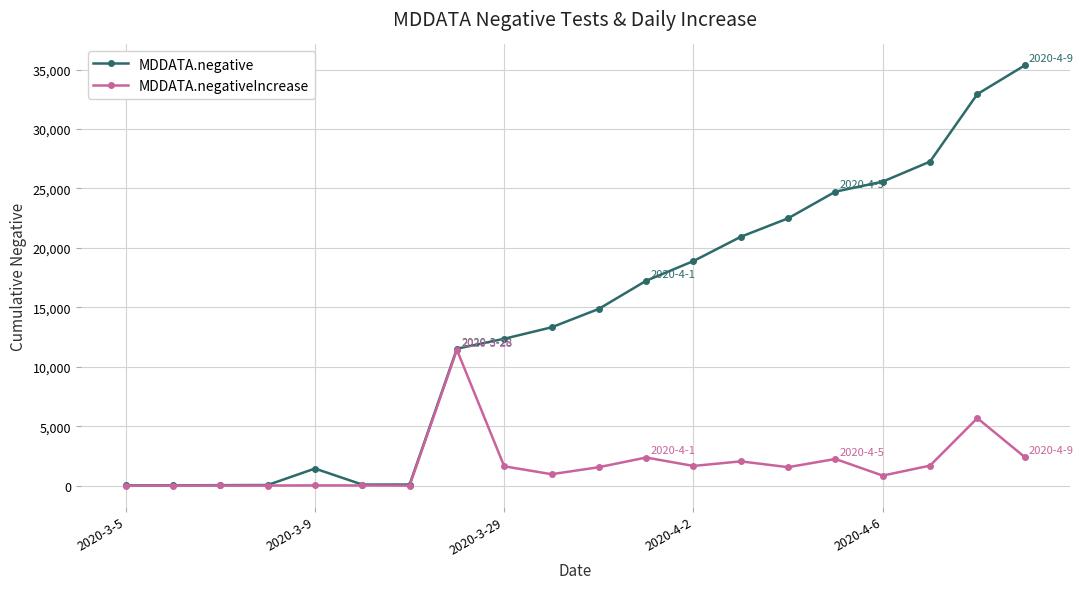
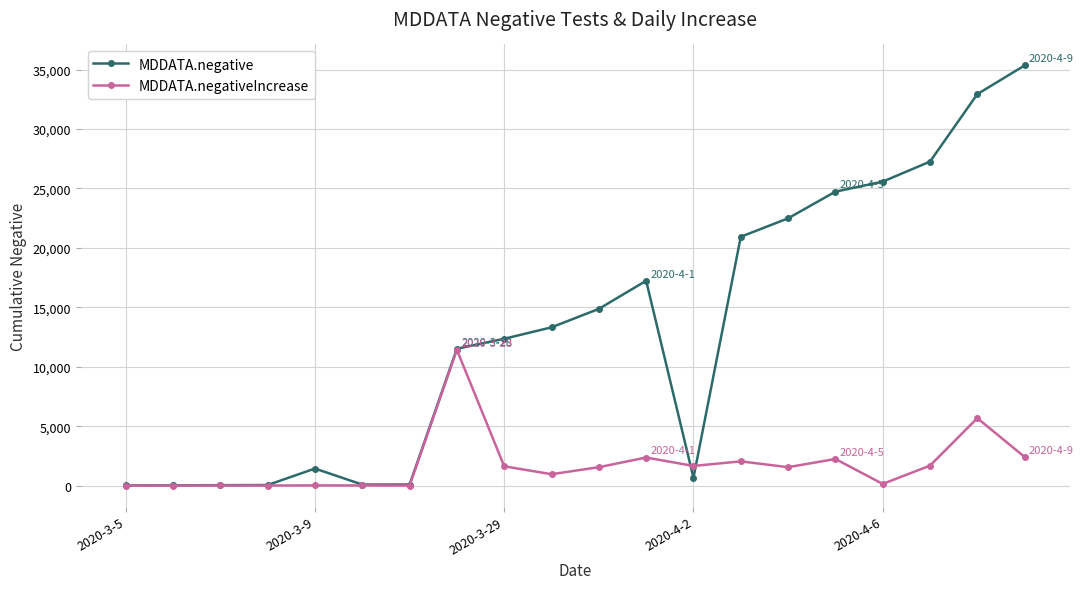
MDDATA.negative, 2020-4-2: 18,900 -> 700
MDDATA.negativeIncrease, 2020-4-6: 800 -> 100
